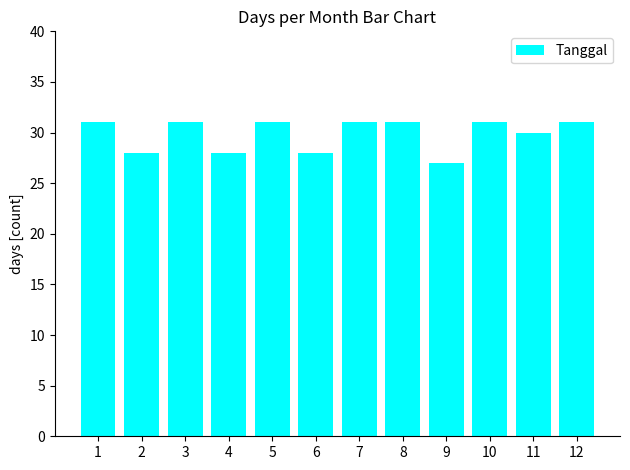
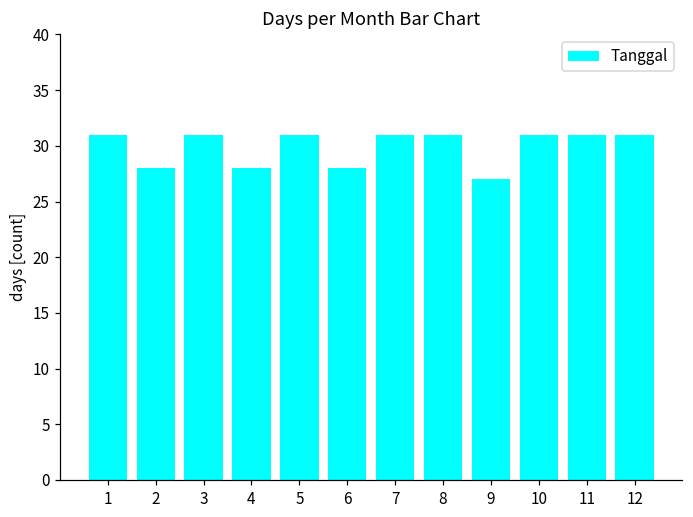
11: 30 -> 31
